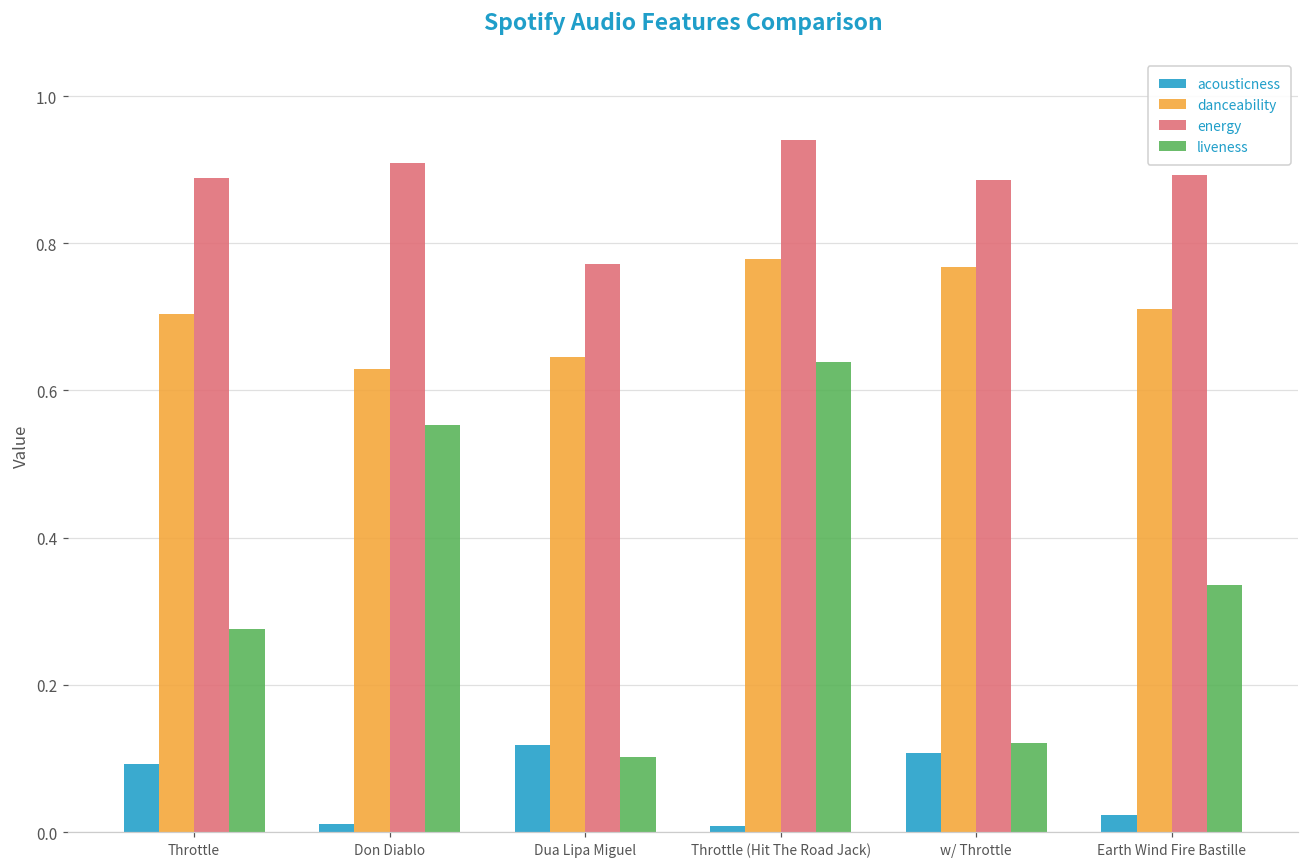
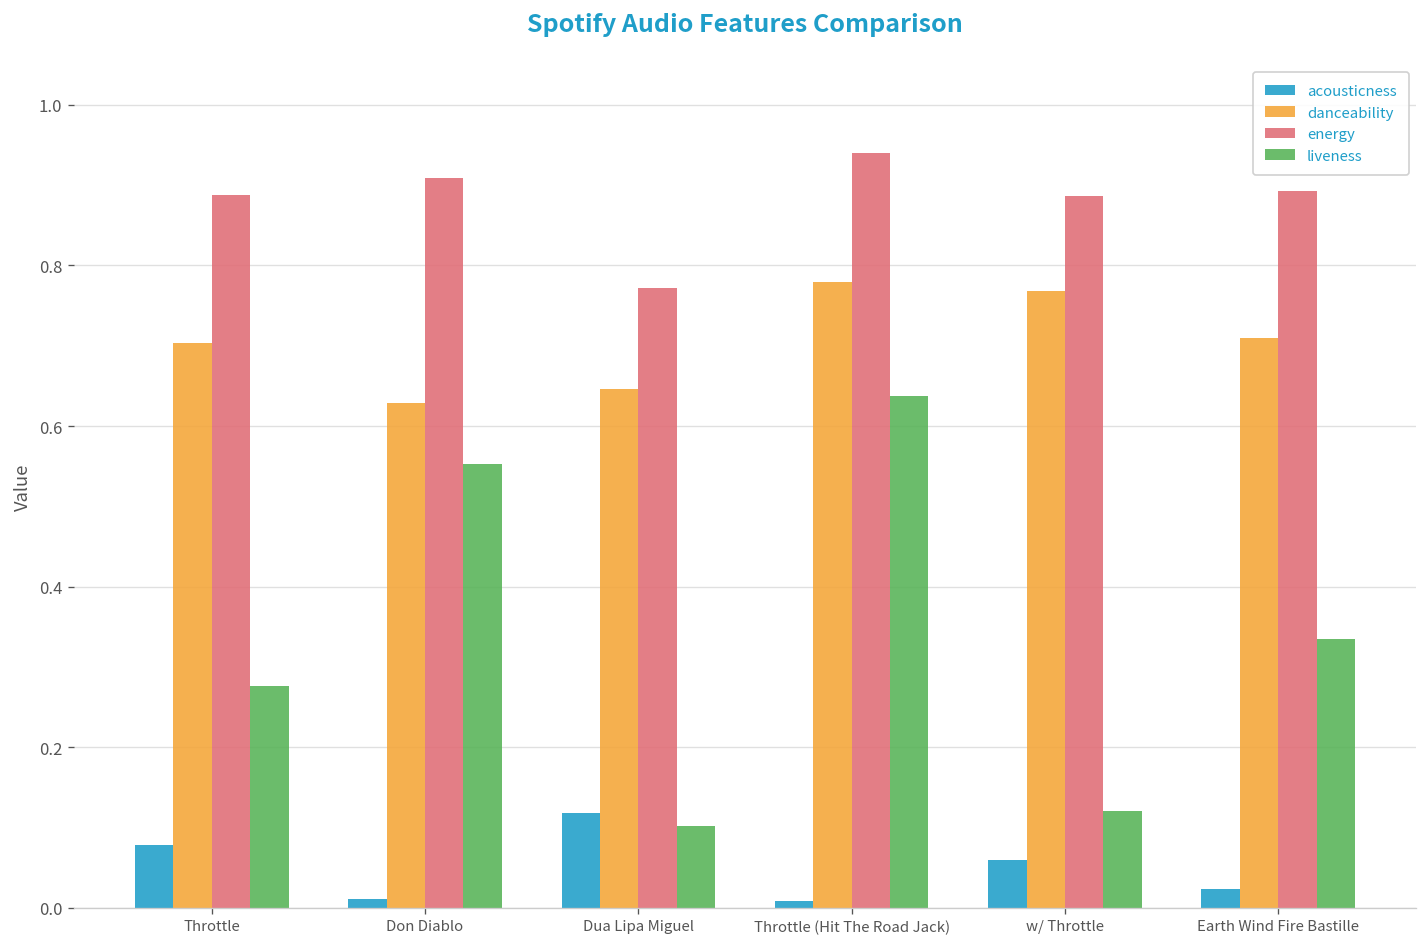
acousticness, Throttle: 0.09 -> 0.08
acousticness, w/ Throttle: 0.11 -> 0.06
